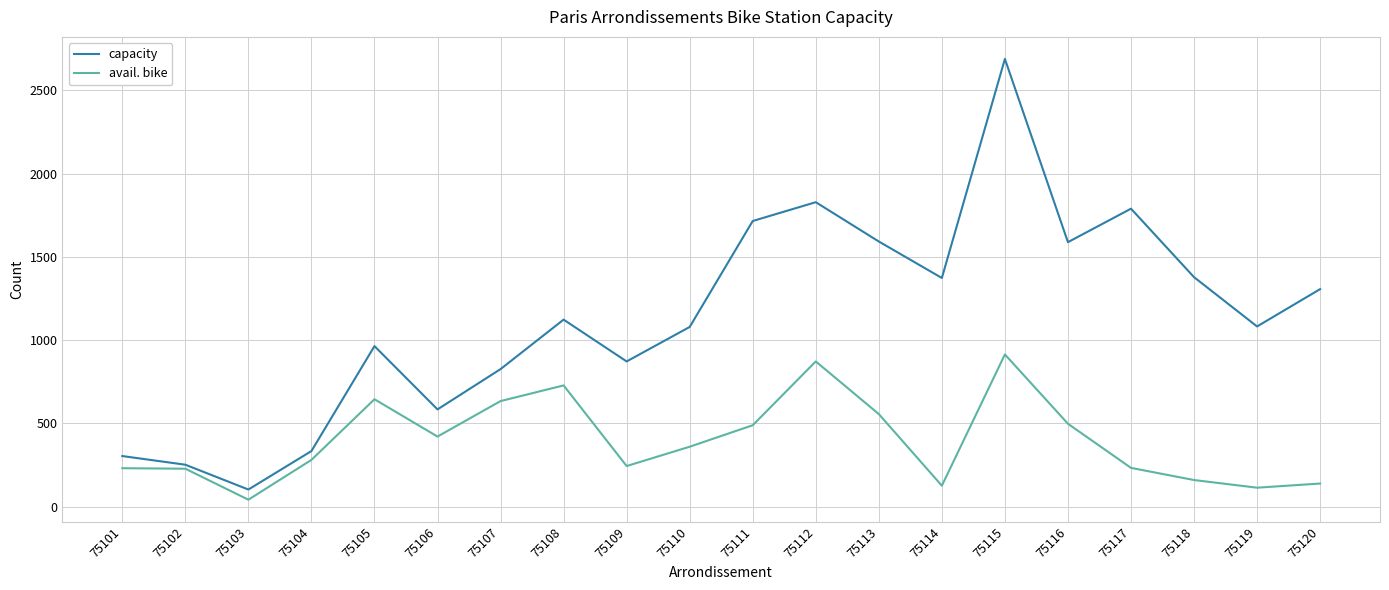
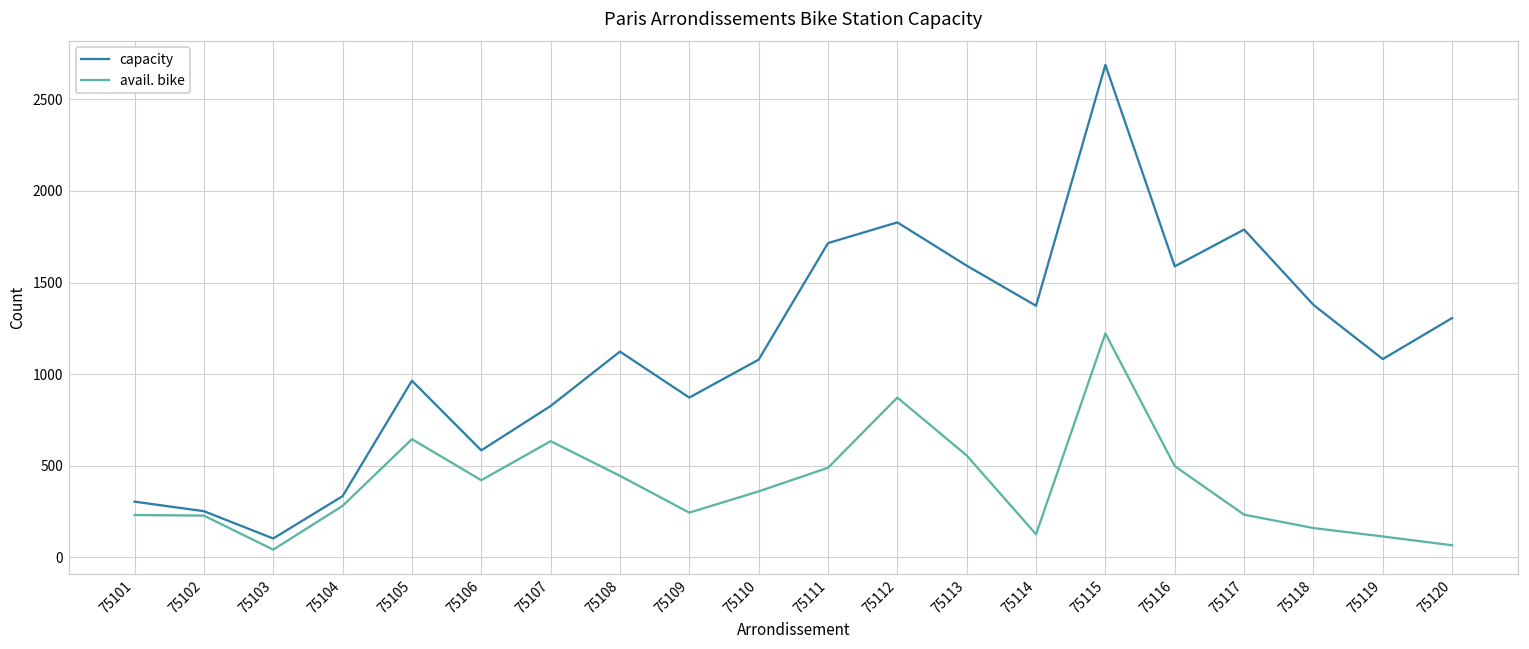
avail. bike, 75108: 730 -> 450
avail. bike, 75115: 910 -> 1220
avail. bike, 75120: 140 -> 70
